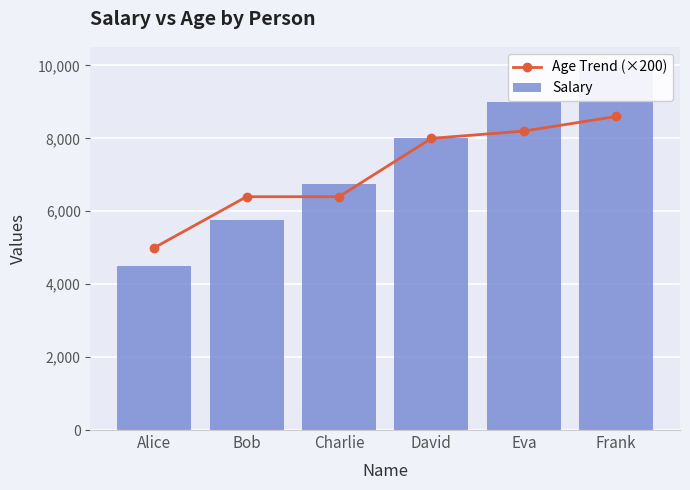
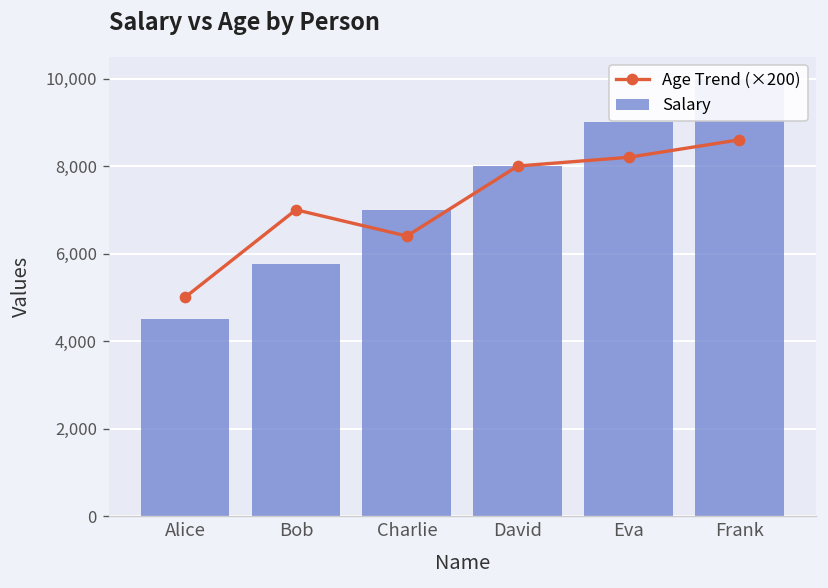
Age Trend (×200), Bob: 6,400 -> 7,000
Salary, Charlie: 6,700 -> 7,000
